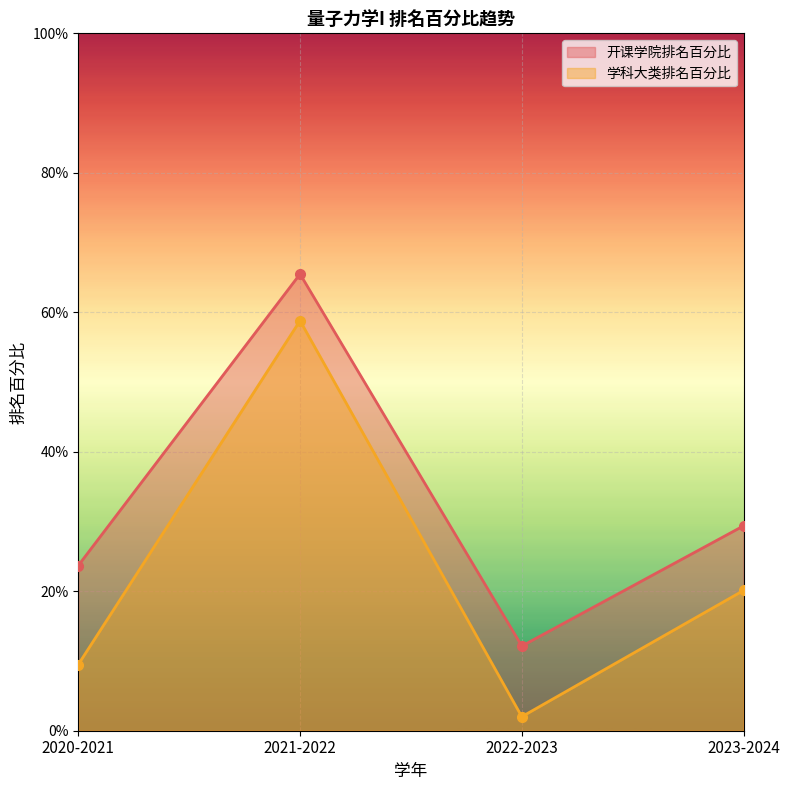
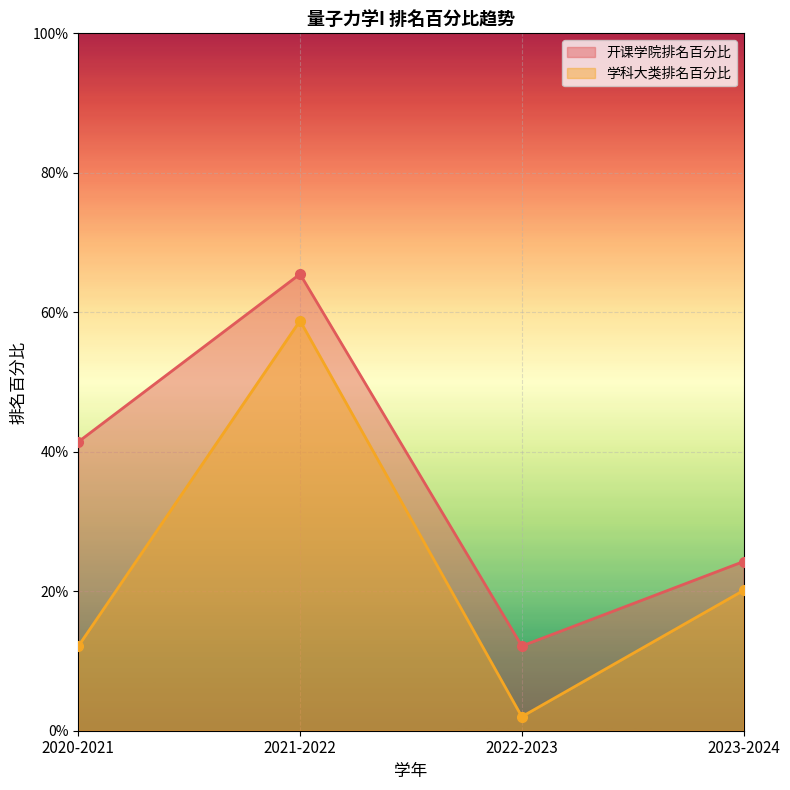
开课学院排名百分比, 2020-2021: 24% -> 41%
学科大类排名百分比, 2020-2021: 9% -> 12%
开课学院排名百分比, 2023-2024: 29% -> 24%
